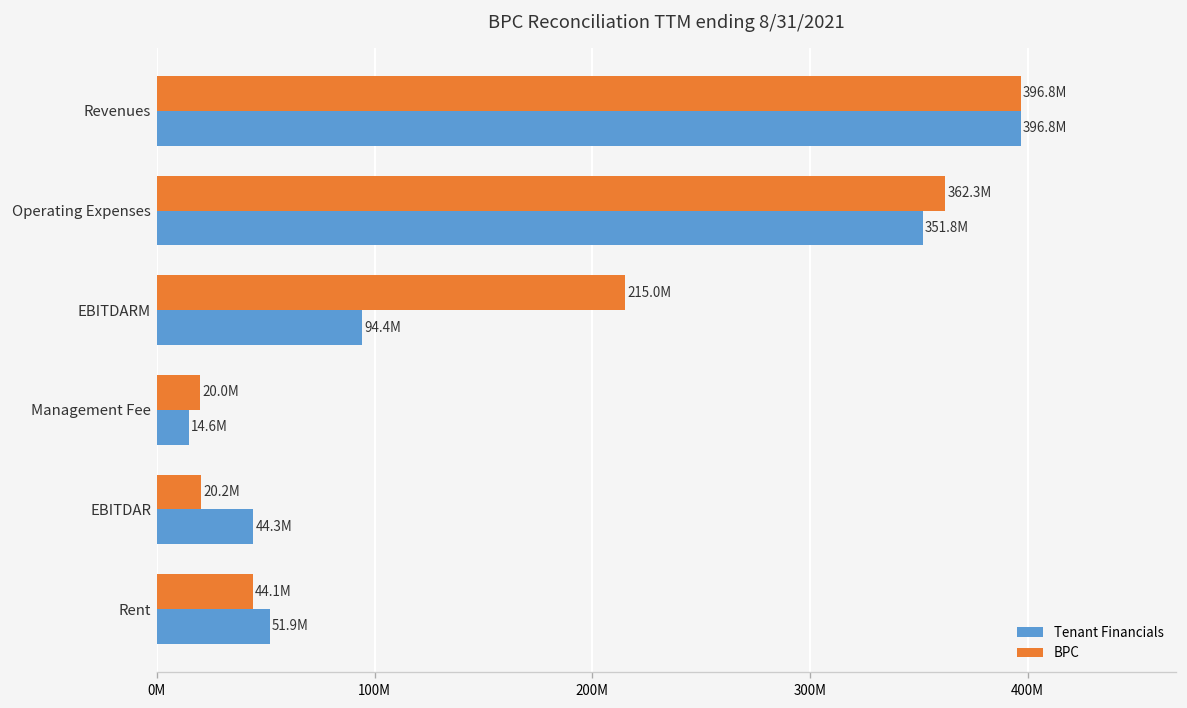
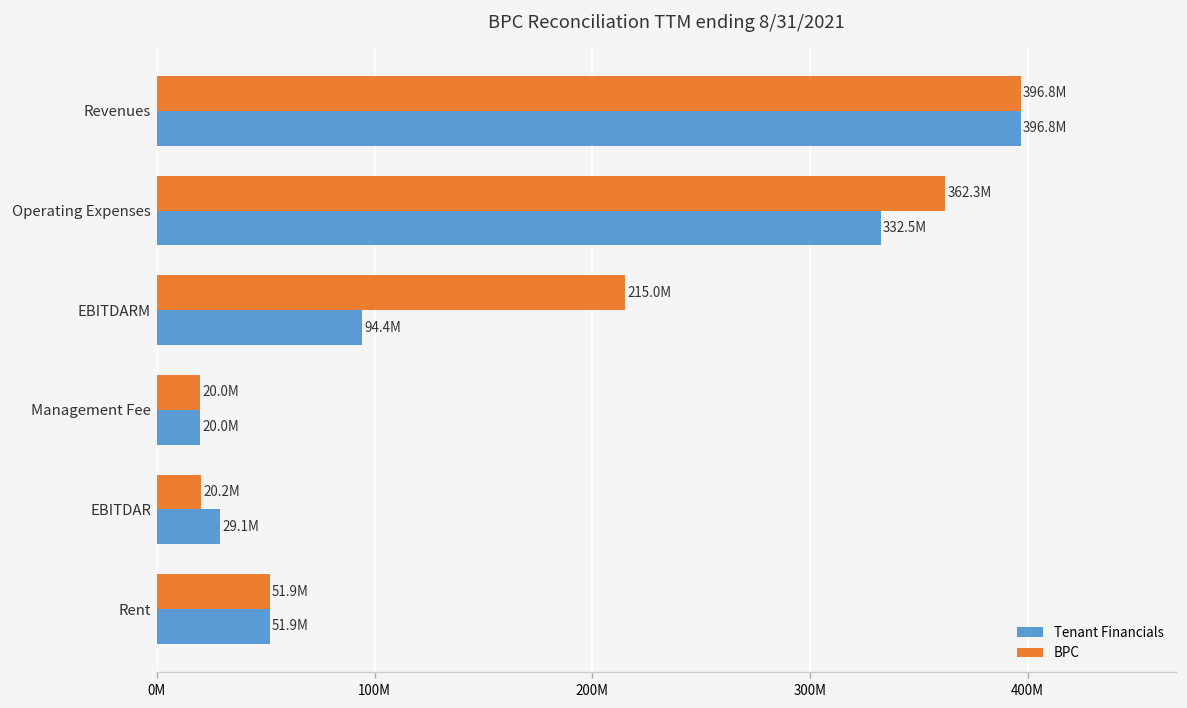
Tenant Financials, Operating Expenses: 351.8M -> 332.5M
Tenant Financials, Management Fee: 14.6M -> 20.0M
Tenant Financials, EBITDAR: 44.3M -> 29.1M
BPC, Rent: 44.1M -> 51.9M
